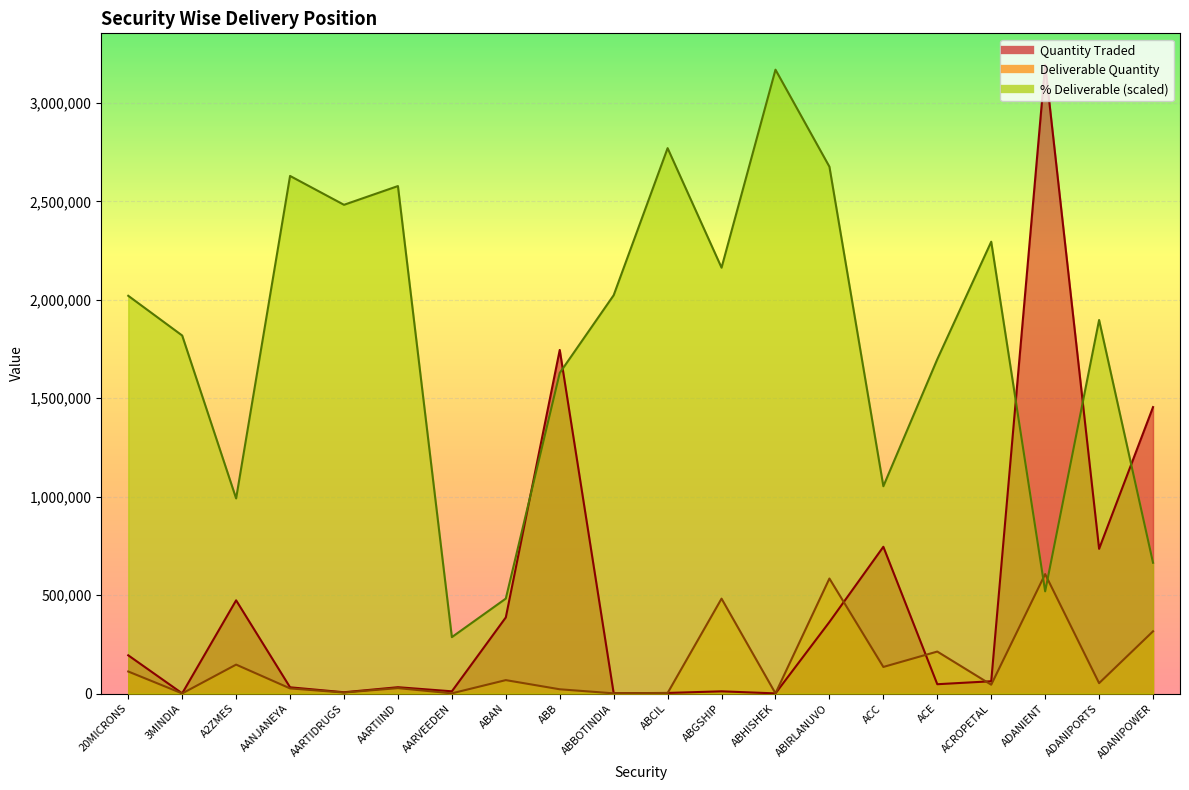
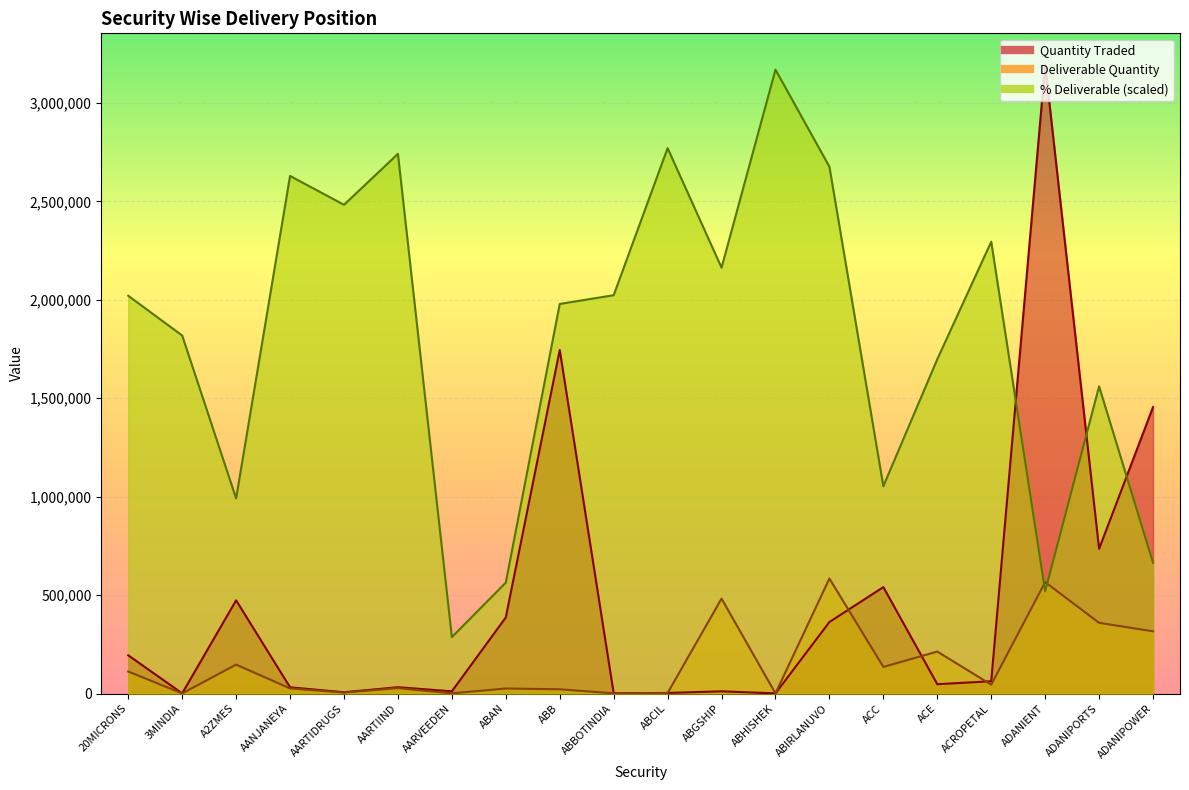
% Deliverable (scaled), AARTIIND: 2,580,000 -> 2,740,000
Deliverable Quantity, ABAN: 70,000 -> 30,000
% Deliverable (scaled), ABAN: 480,000 -> 560,000
% Deliverable (scaled), ABB: 1,630,000 -> 1,980,000
Quantity Traded, ACC: 750,000 -> 540,000
Deliverable Quantity, ADANIENT: 610,000 -> 570,000
Deliverable Quantity, ADANIPORTS: 50,000 -> 360,000
% Deliverable (scaled), ADANIPORTS: 1,900,000 -> 1,560,000
